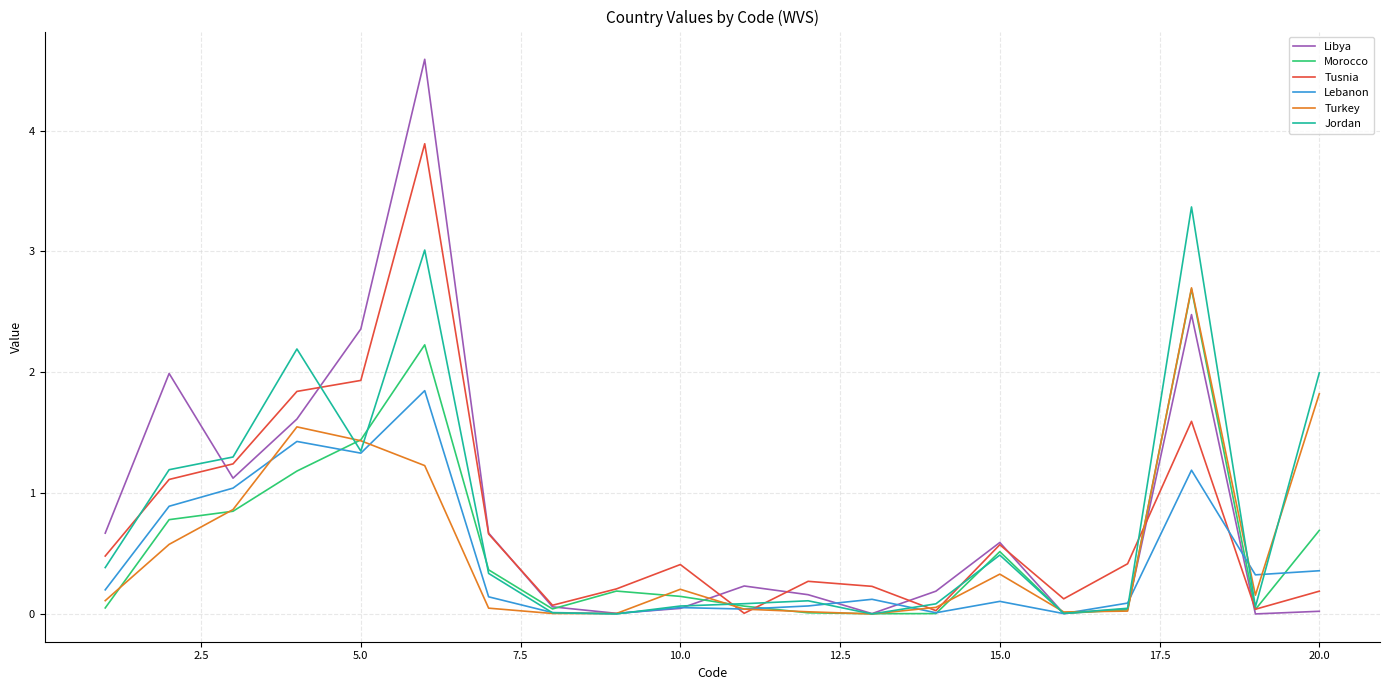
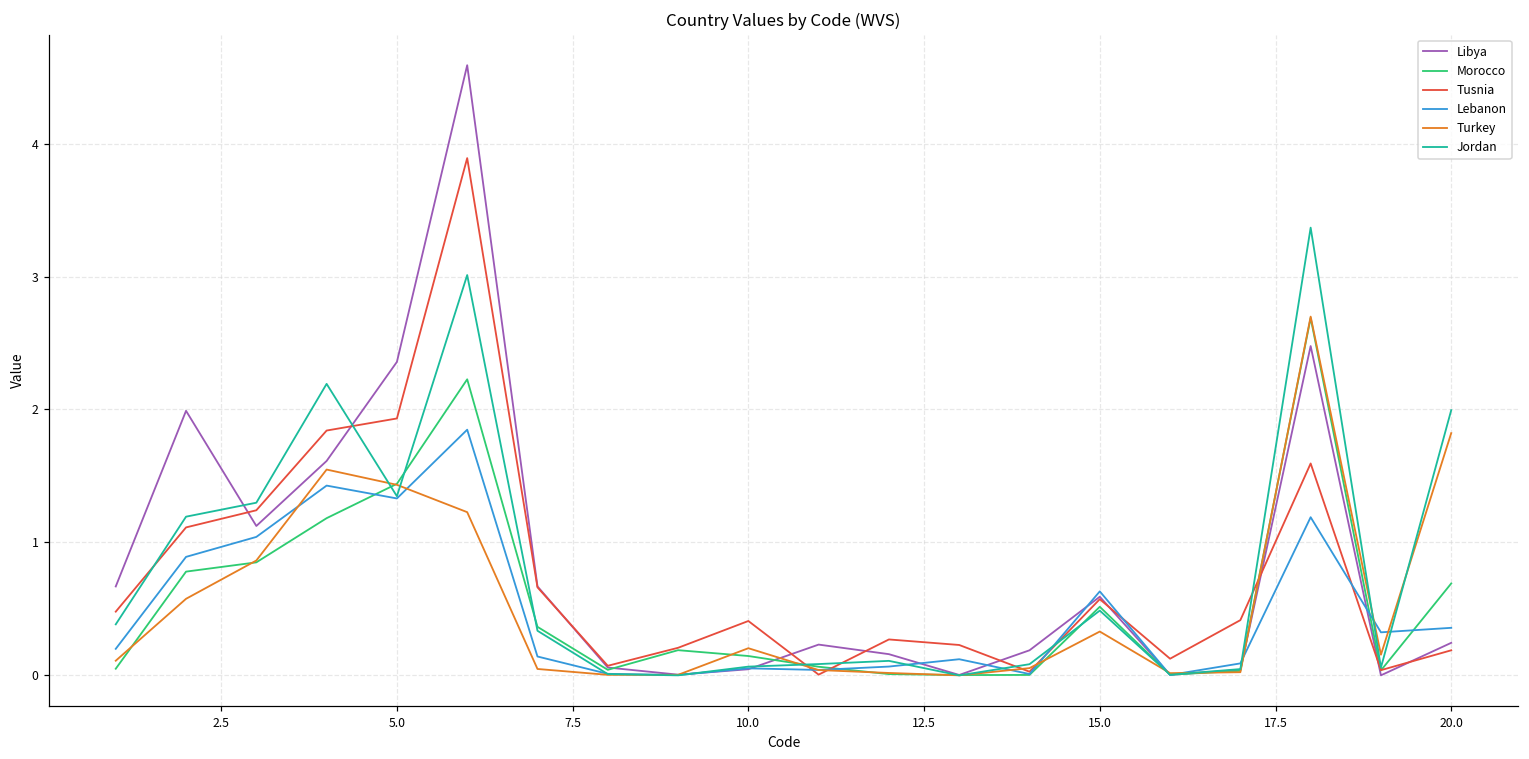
Lebanon, 15.0: 0.10 -> 0.63
Libya, 20.0: 0.02 -> 0.24
